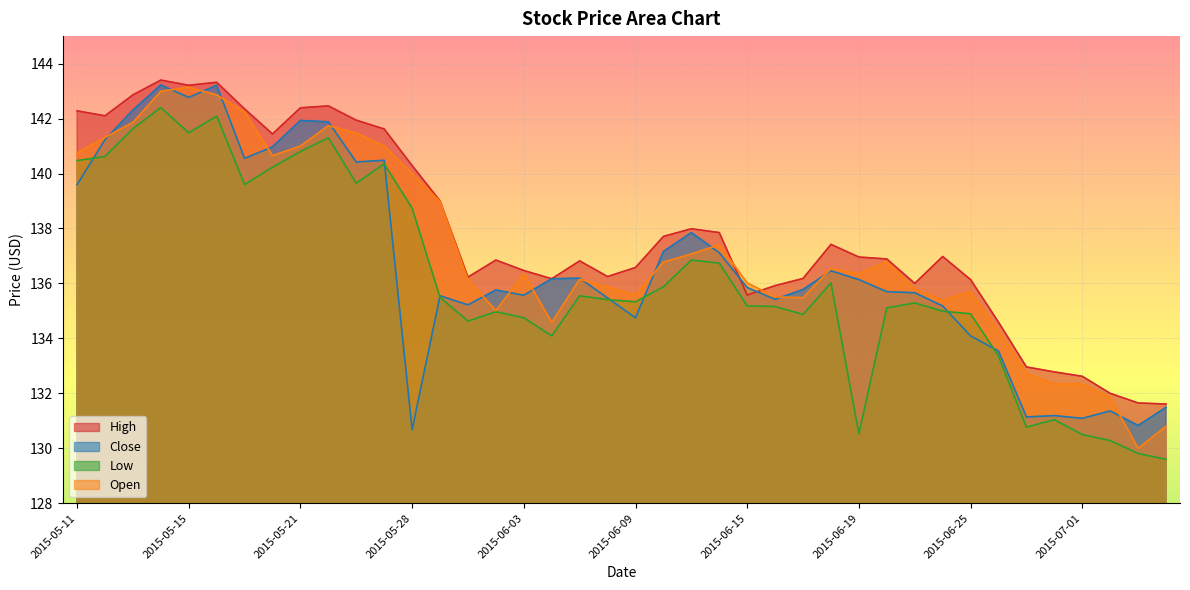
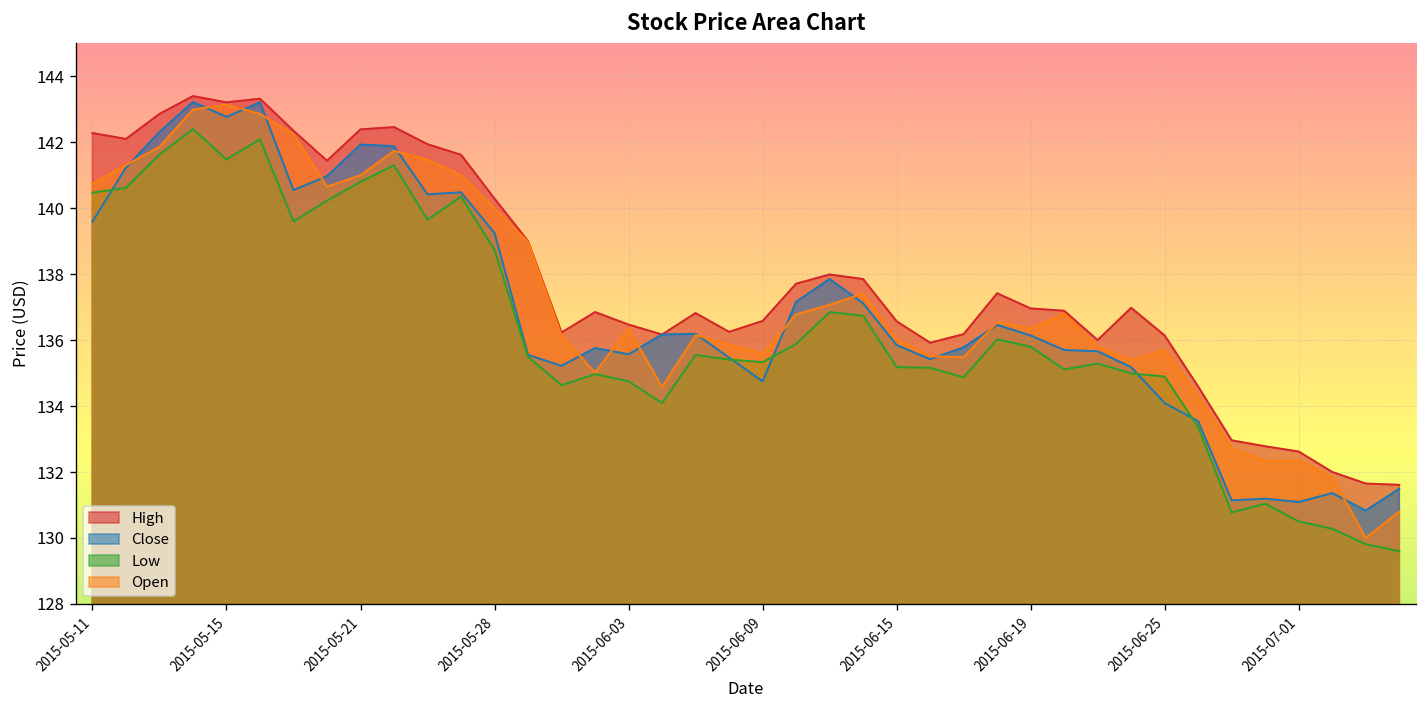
Close, 2015-05-28: 130.7 -> 139.3
High, 2015-06-15: 135.6 -> 136.6
Low, 2015-06-19: 130.5 -> 135.8
